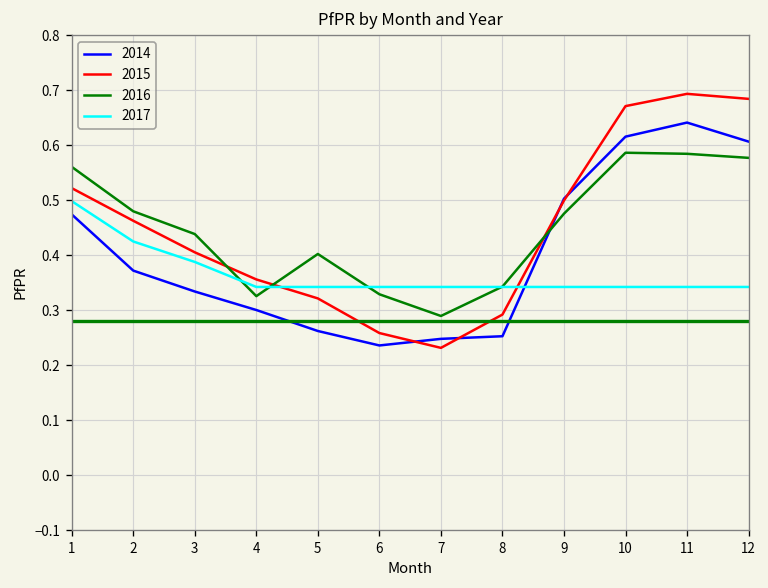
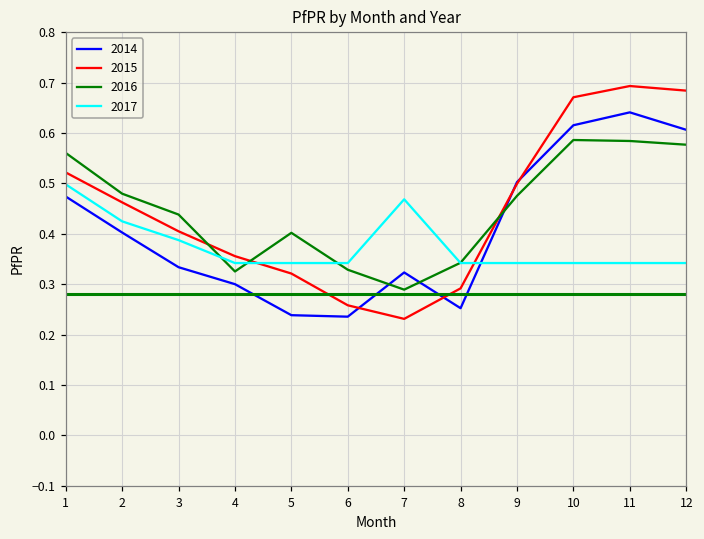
2014, 2: 0.37 -> 0.40
2014, 5: 0.26 -> 0.24
2014, 7: 0.25 -> 0.32
2017, 7: 0.34 -> 0.47
